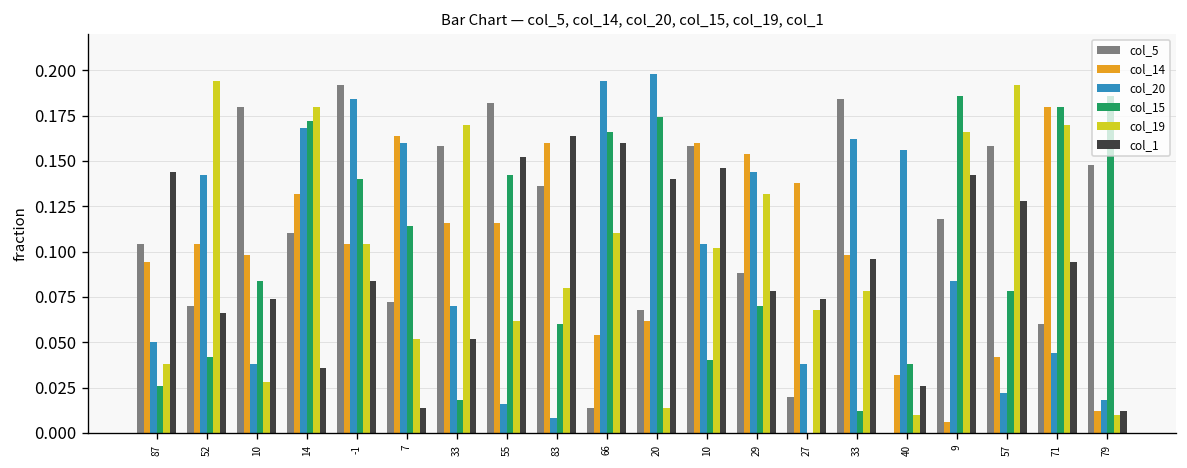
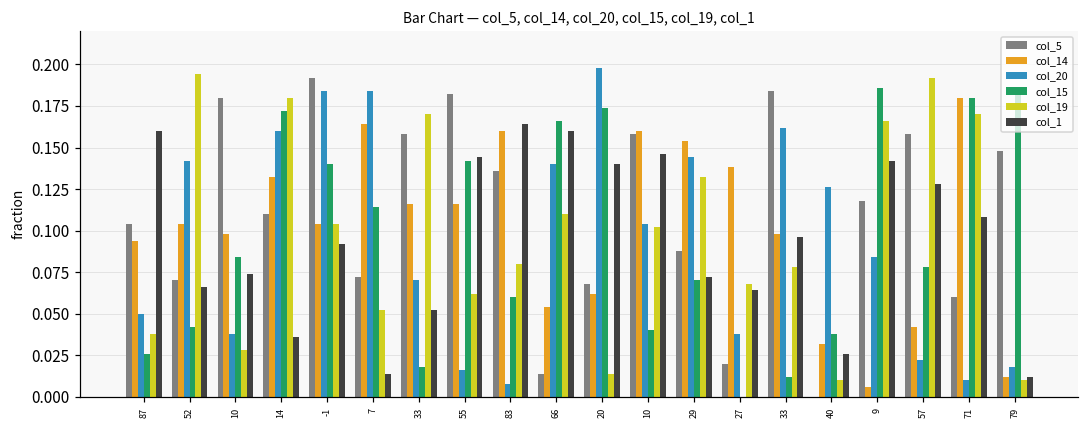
col_1, 87: 0.144 -> 0.160
col_20, 14: 0.168 -> 0.160
col_1, -1: 0.084 -> 0.092
col_20, 7: 0.160 -> 0.184
col_1, 55: 0.152 -> 0.144
col_20, 66: 0.194 -> 0.140
col_1, 29: 0.078 -> 0.072
col_1, 27: 0.074 -> 0.064
col_20, 40: 0.156 -> 0.126
col_20, 71: 0.044 -> 0.010
col_1, 71: 0.094 -> 0.108
